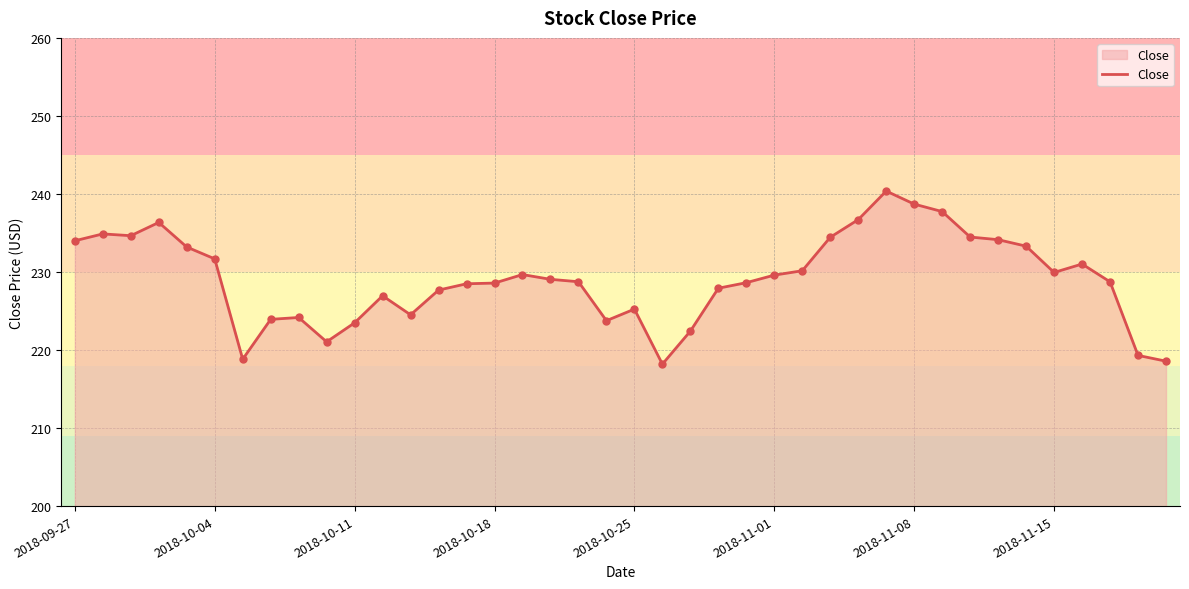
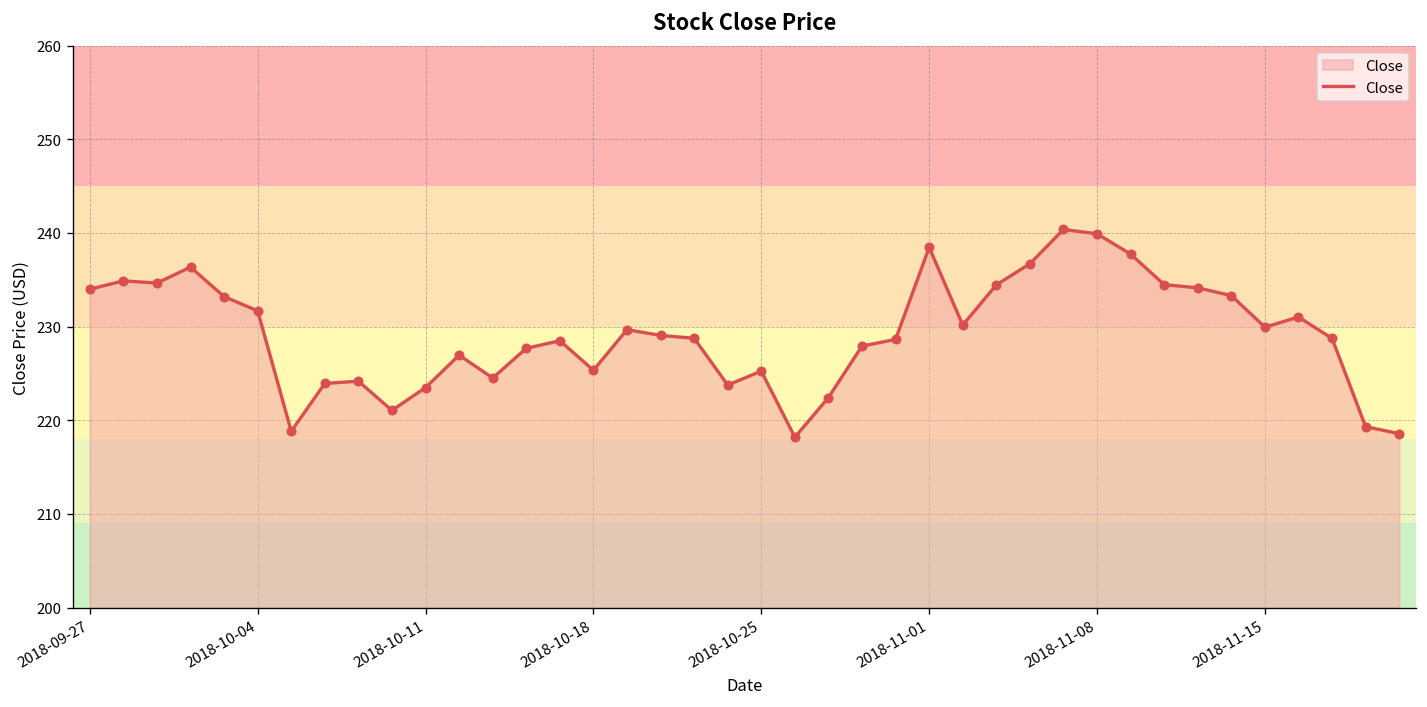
2018-10-18: 229 -> 225
2018-11-01: 230 -> 238
2018-11-08: 239 -> 240
